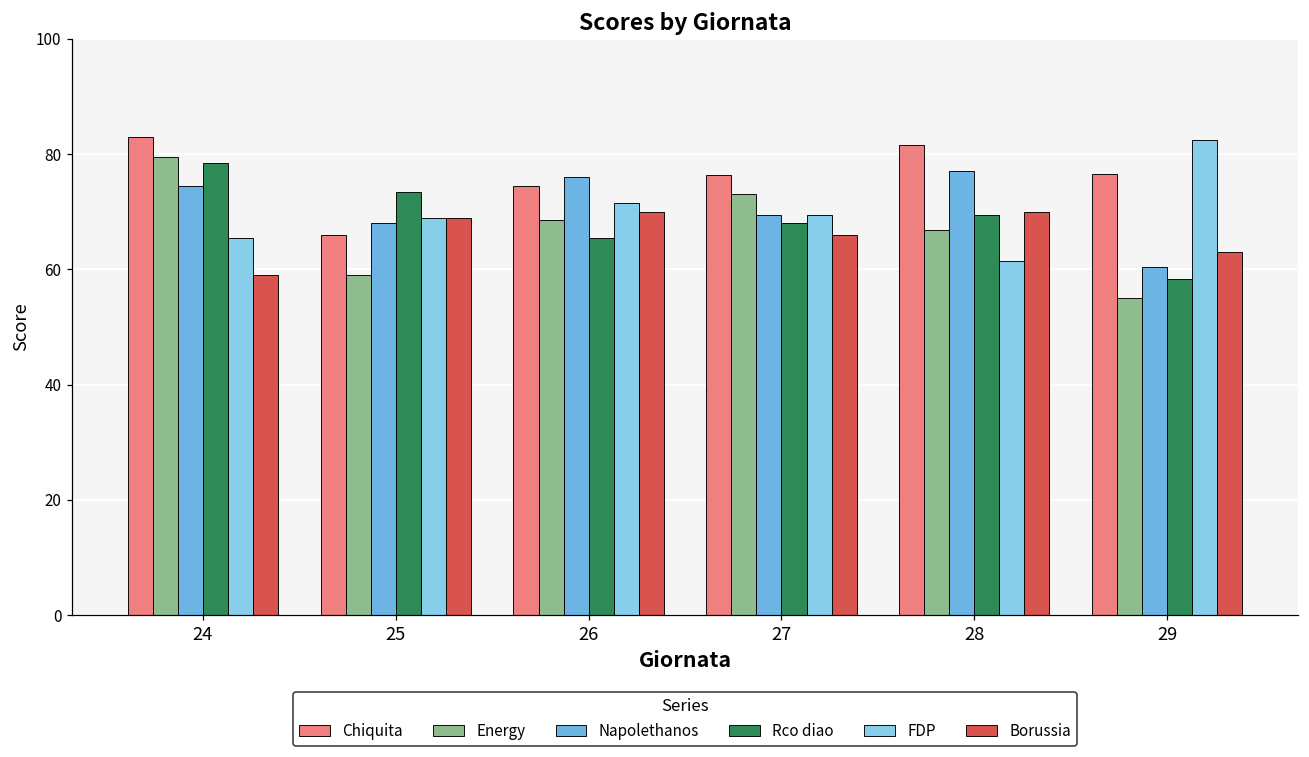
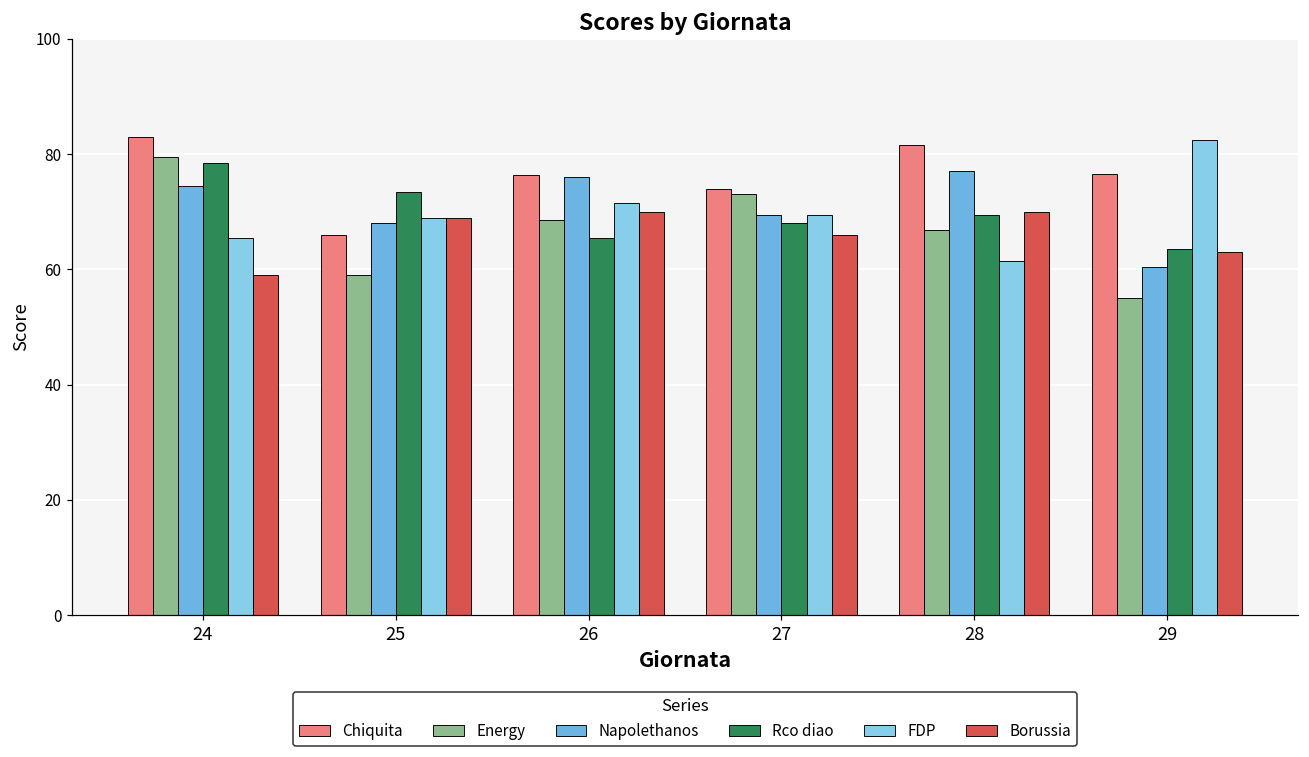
Chiquita, 26: 75 -> 76
Chiquita, 27: 76 -> 74
Rco diao, 29: 58 -> 64
